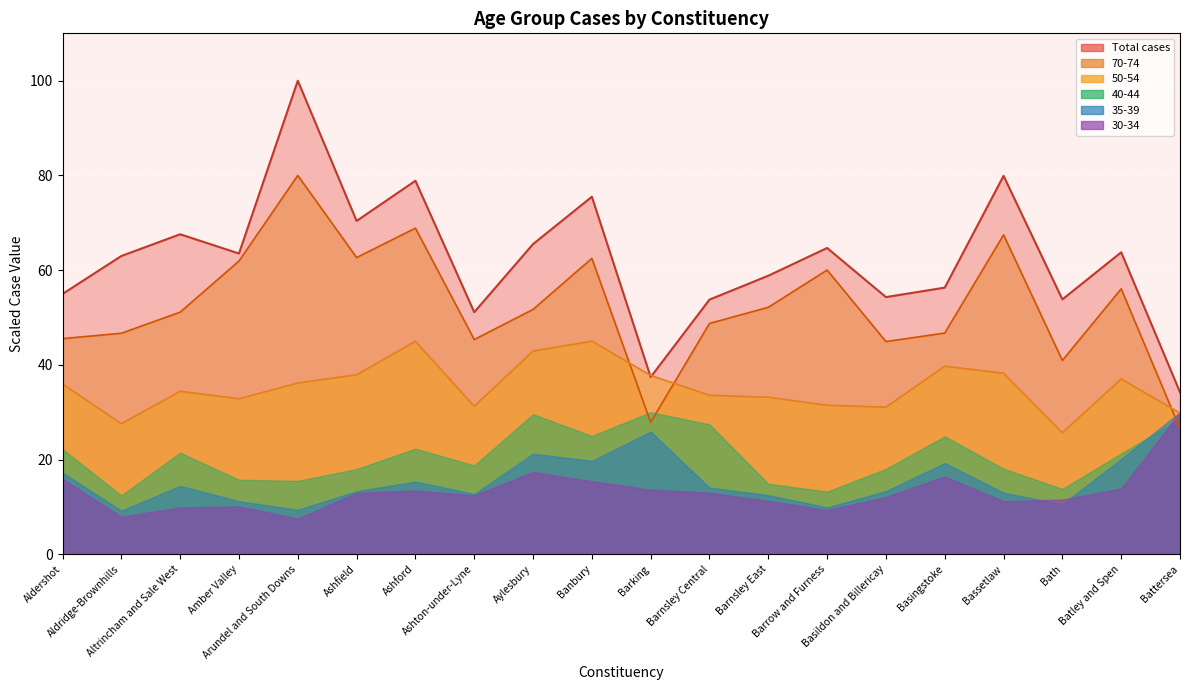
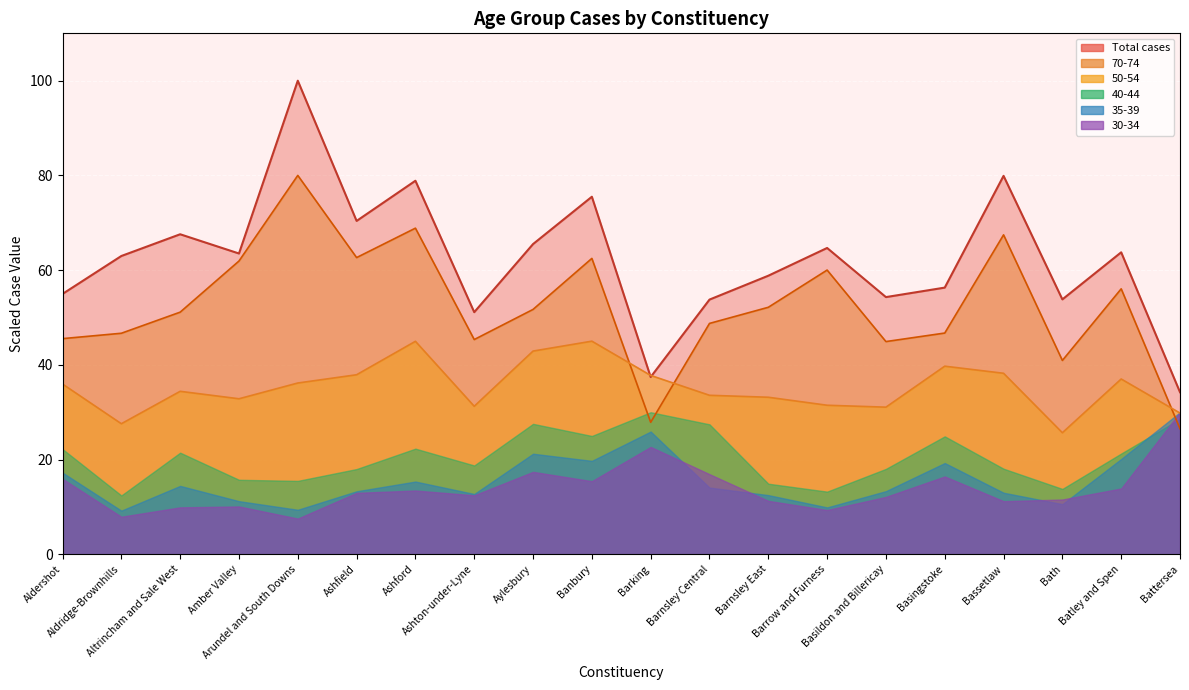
40-44, Aylesbury: 30 -> 28
30-34, Barking: 14 -> 23
30-34, Barnsley Central: 13 -> 17
